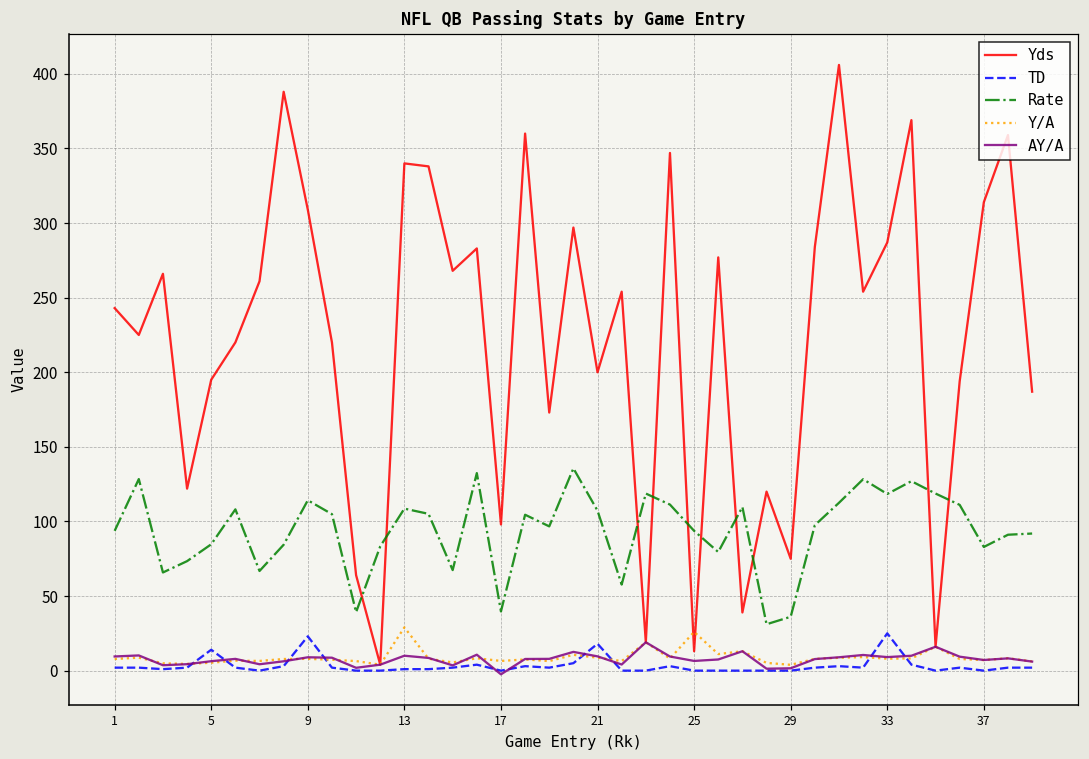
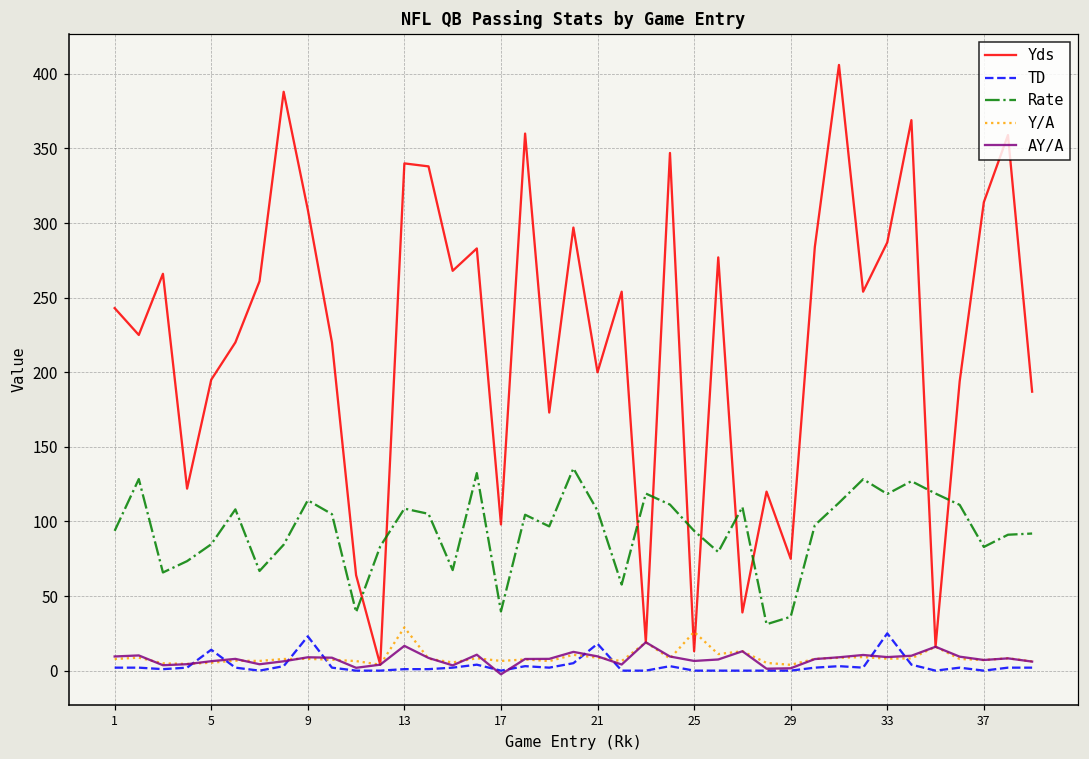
AY/A, 13: 10 -> 17
